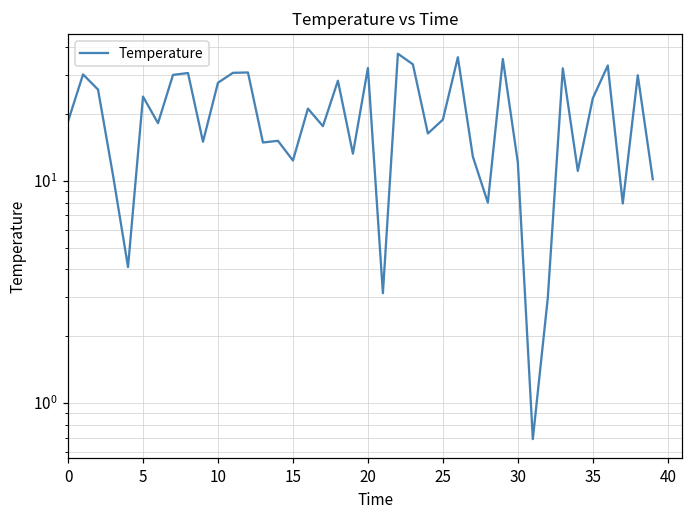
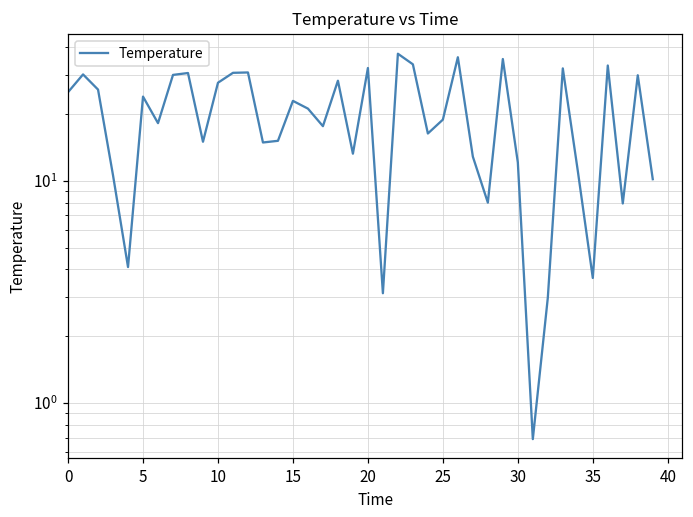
0: 19 -> 25
15: 12 -> 23
35: 24 -> 3.7
